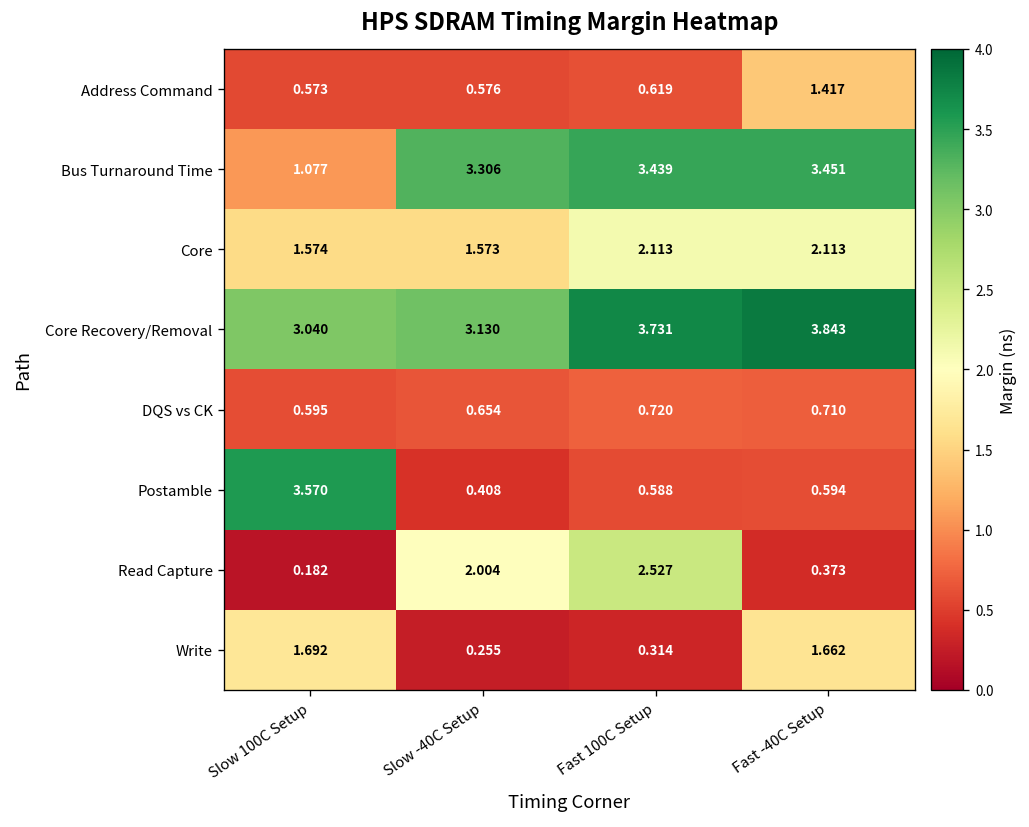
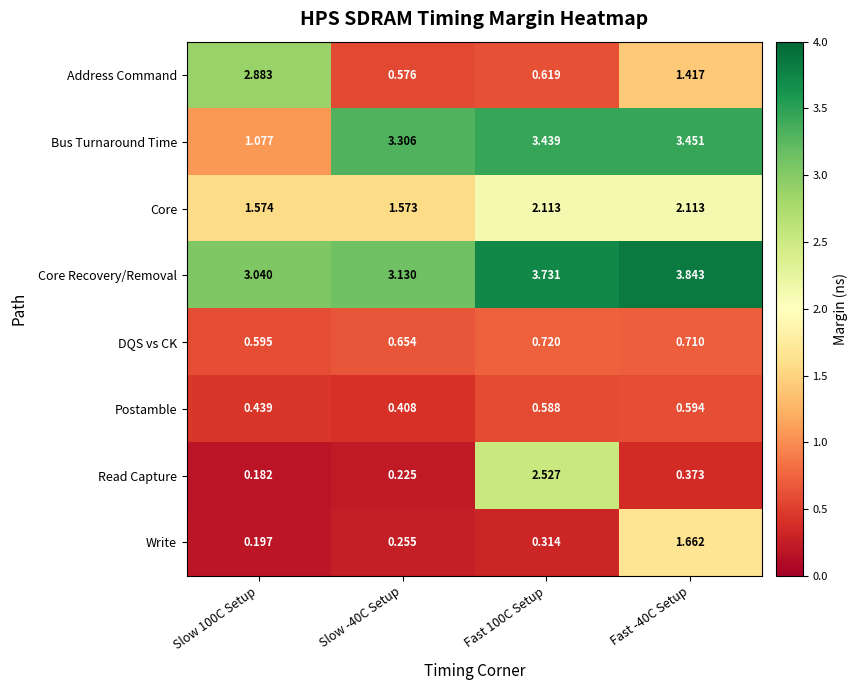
Address Command, Slow 100C Setup: 0.573 -> 2.883
Postamble, Slow 100C Setup: 3.570 -> 0.439
Read Capture, Slow -40C Setup: 2.004 -> 0.225
Write, Slow 100C Setup: 1.692 -> 0.197
